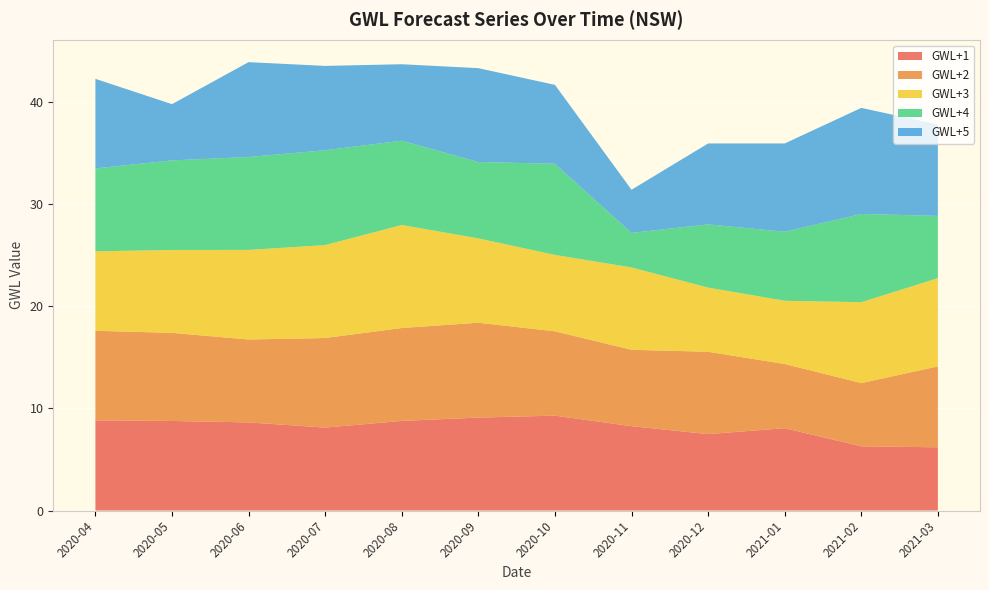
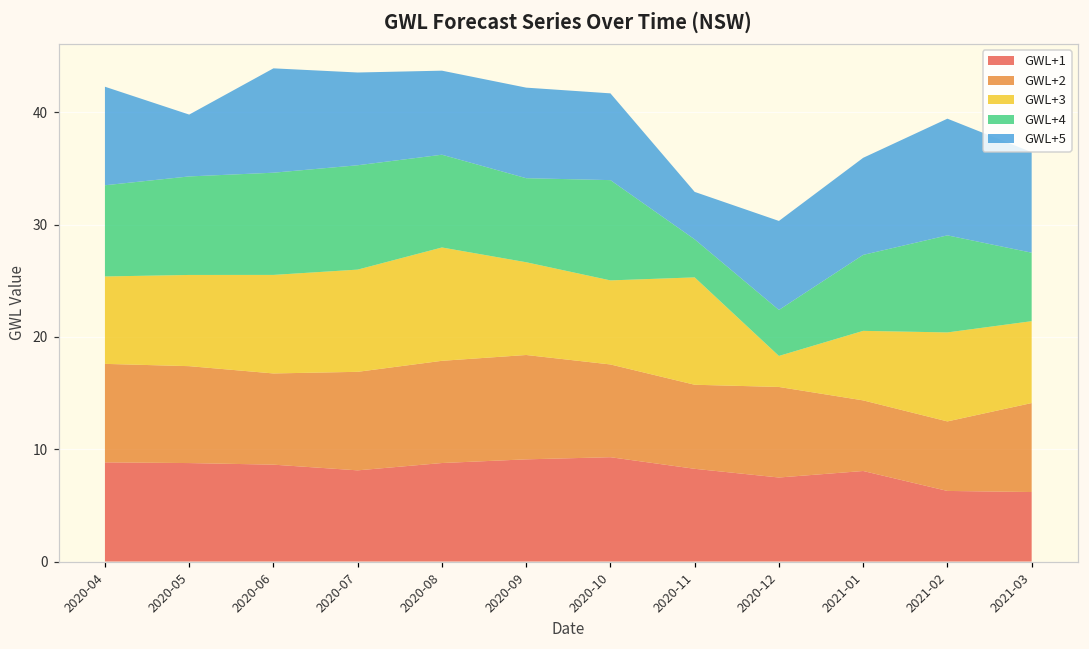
GWL+5, 2020-09: 9.2 -> 8.1
GWL+3, 2020-11: 8.1 -> 9.6
GWL+3, 2020-12: 6.3 -> 2.8
GWL+4, 2020-12: 6.2 -> 4.1
GWL+3, 2021-03: 8.6 -> 7.3
